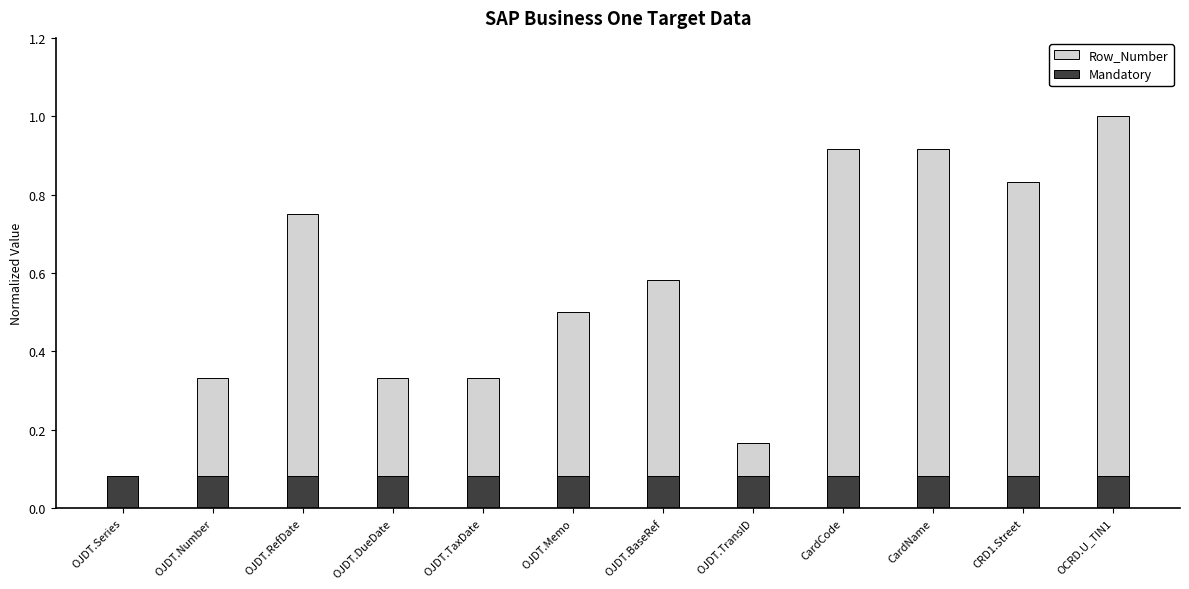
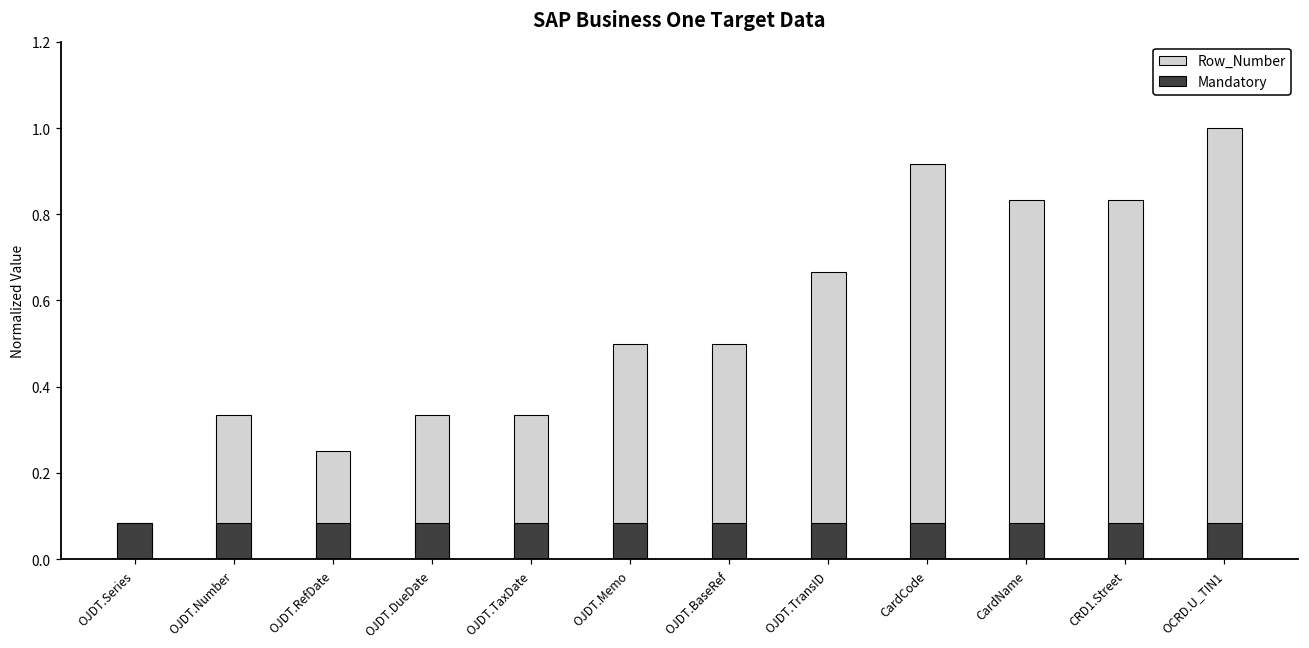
Row_Number, OJDT.RefDate: 0.75 -> 0.25
Row_Number, OJDT.BaseRef: 0.58 -> 0.50
Row_Number, OJDT.TransID: 0.17 -> 0.67
Row_Number, CardName: 0.92 -> 0.83
